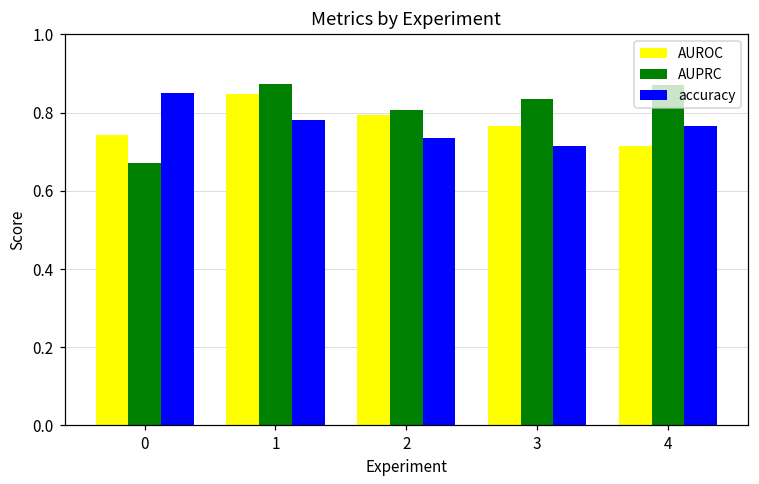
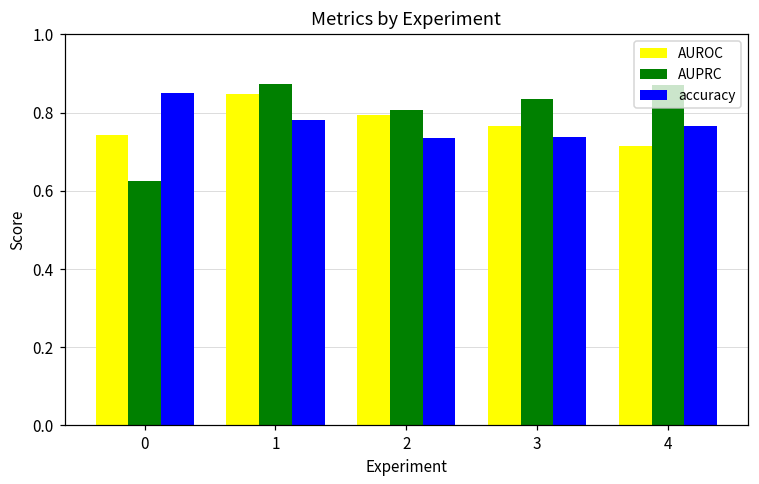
AUPRC, 0: 0.67 -> 0.63
accuracy, 3: 0.71 -> 0.74
